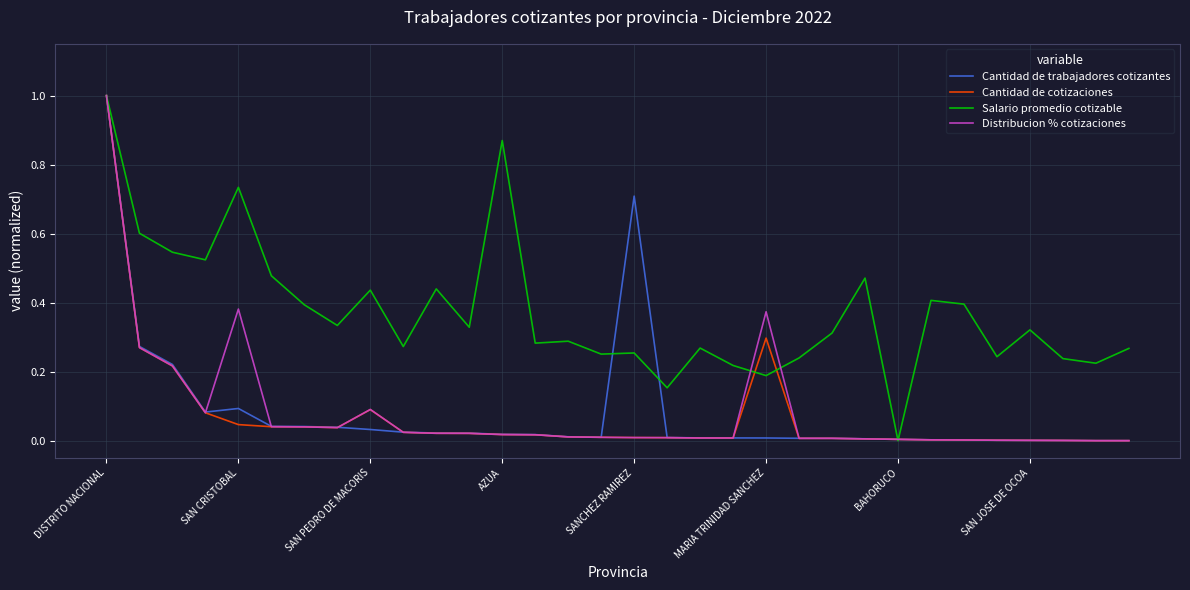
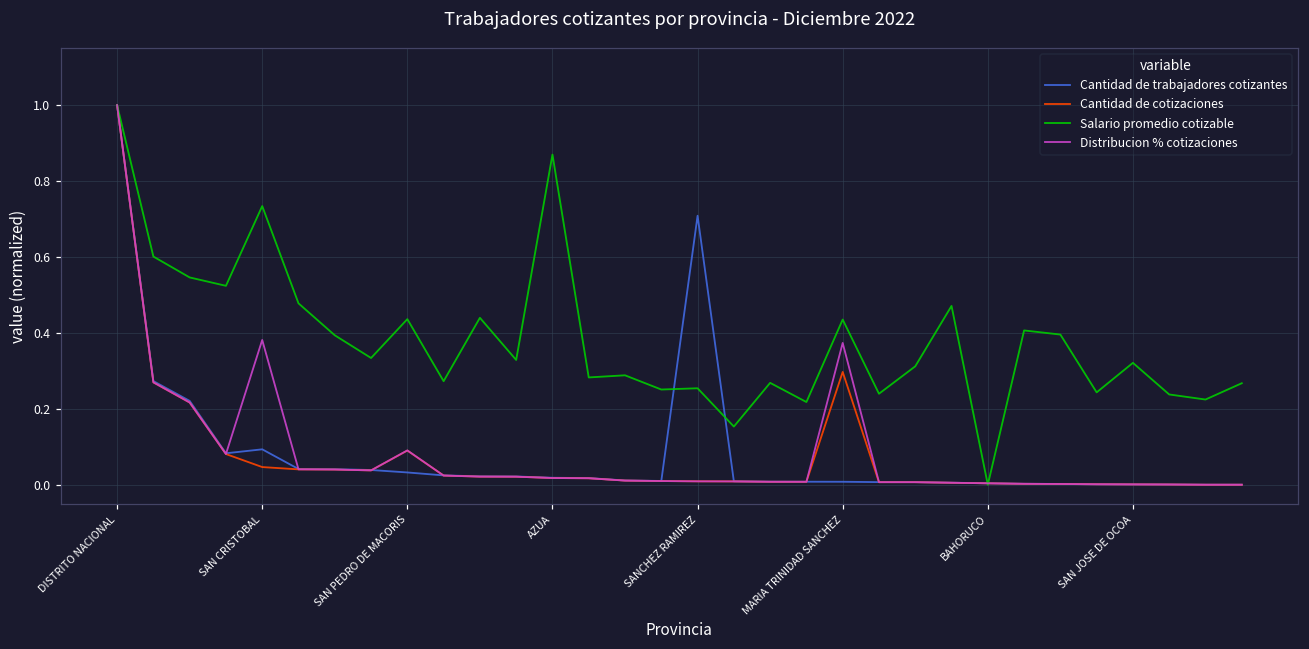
Salario promedio cotizable, MARIA TRINIDAD SANCHEZ: 0.19 -> 0.44
